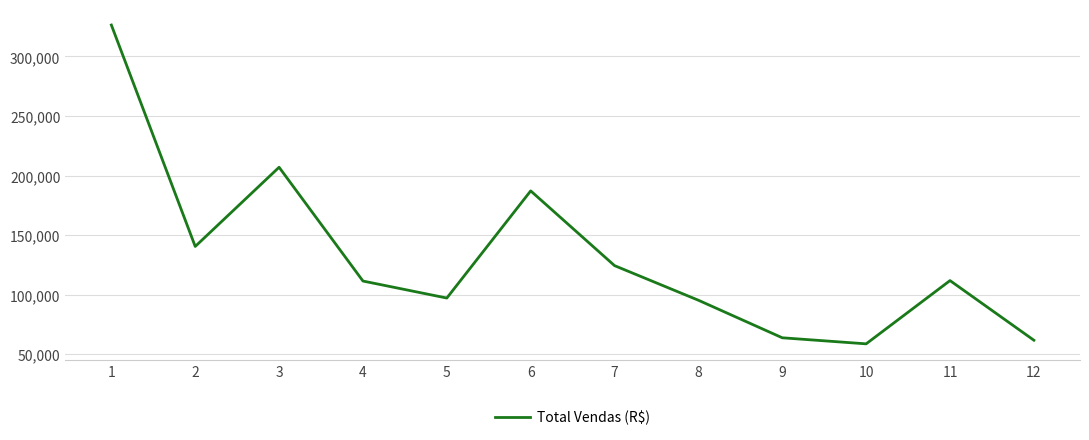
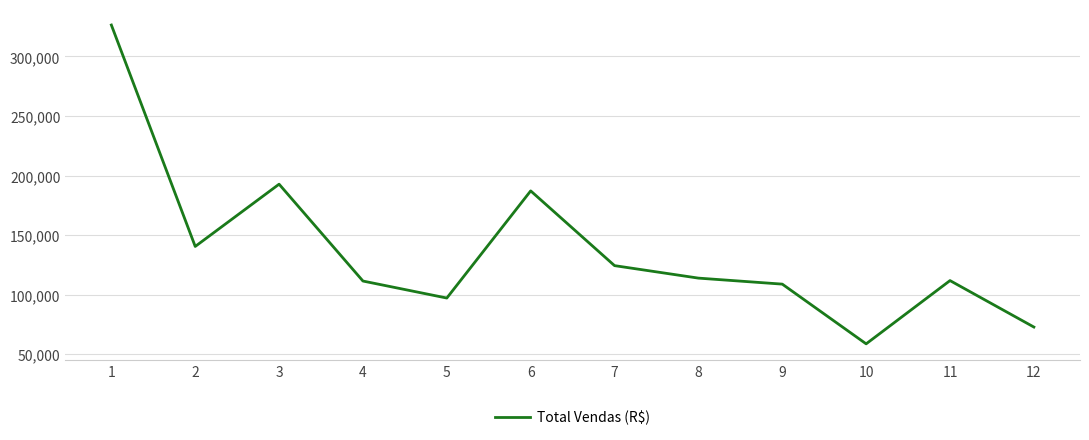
3: 207,000 -> 193,000
8: 95,000 -> 114,000
9: 64,000 -> 109,000
12: 62,000 -> 73,000
